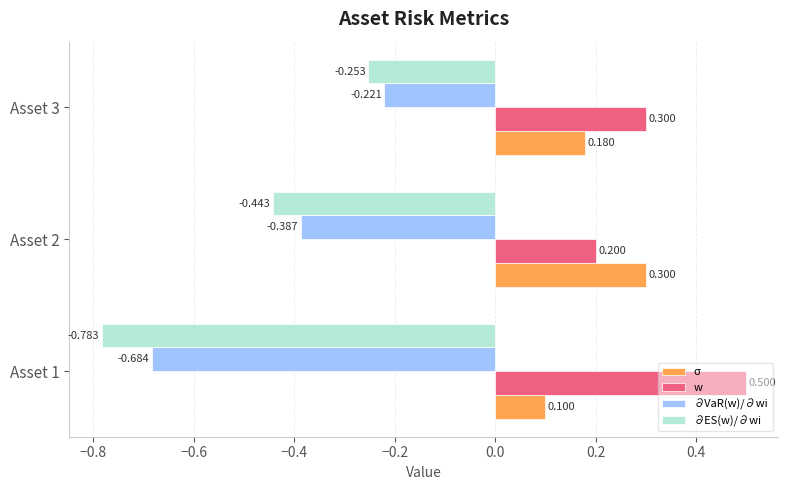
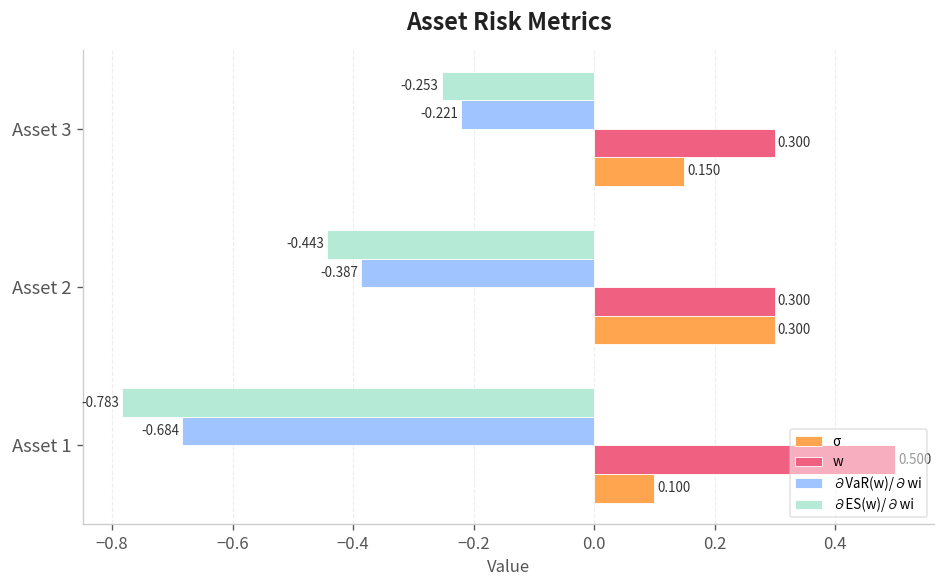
σ, Asset 3: 0.180 -> 0.150
w, Asset 2: 0.200 -> 0.300
